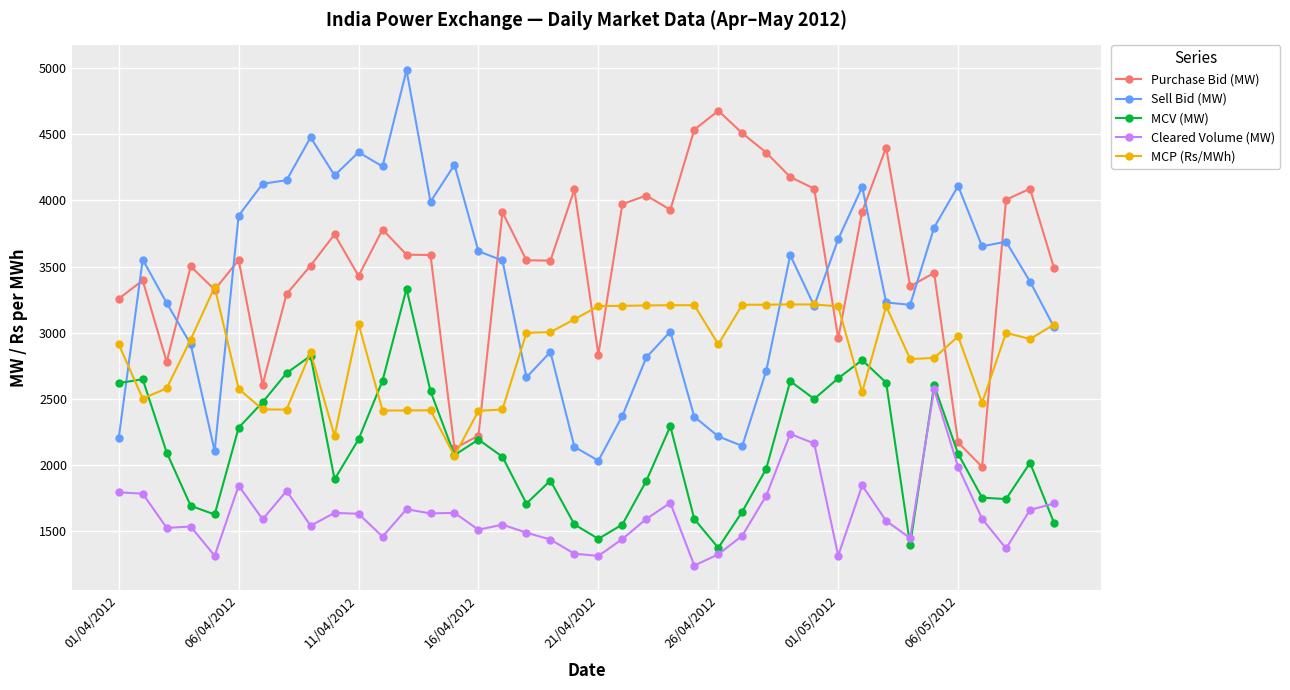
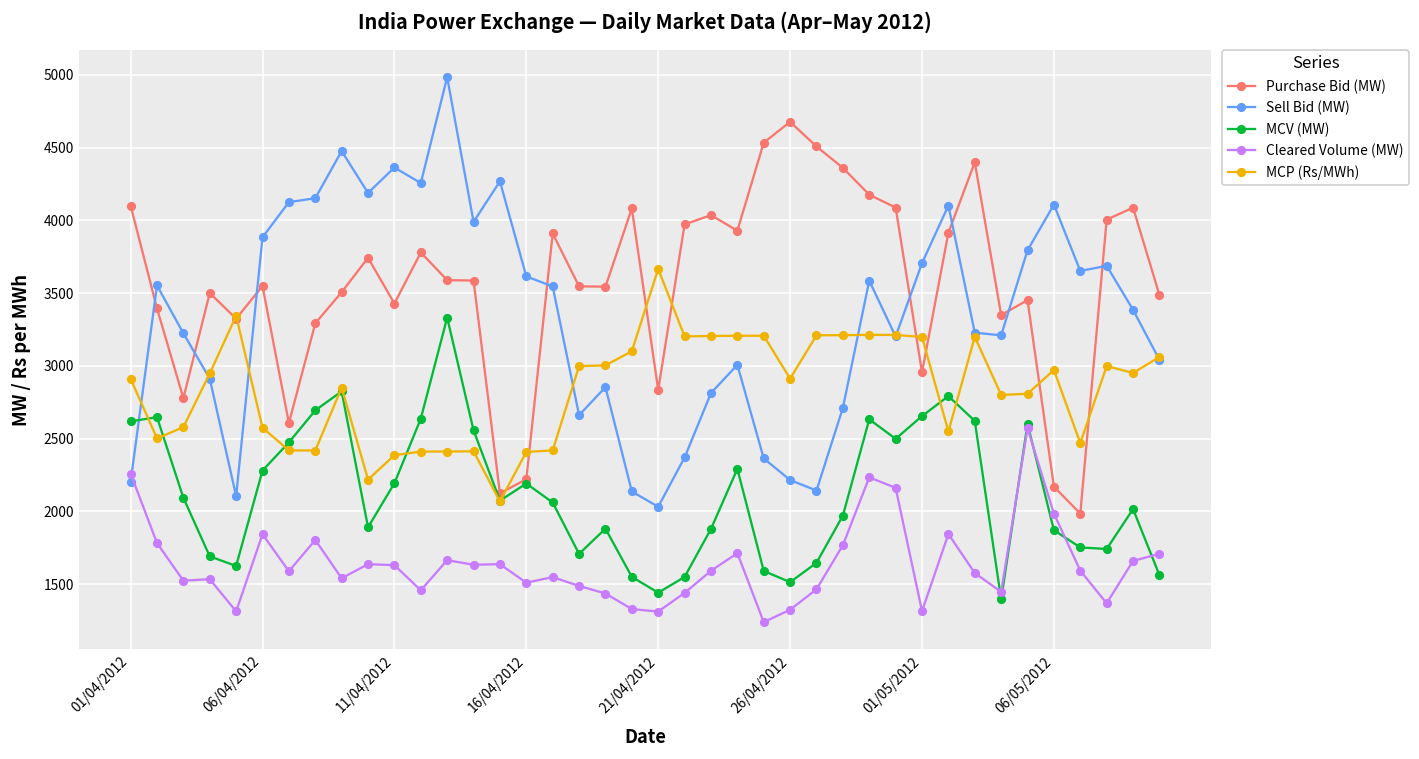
Purchase Bid (MW), 01/04/2012: 3260 -> 4100
Cleared Volume (MW), 01/04/2012: 1790 -> 2260
MCP (Rs/MWh), 11/04/2012: 3070 -> 2390
MCP (Rs/MWh), 21/04/2012: 3200 -> 3670
MCV (MW), 26/04/2012: 1370 -> 1510
MCV (MW), 06/05/2012: 2080 -> 1870
